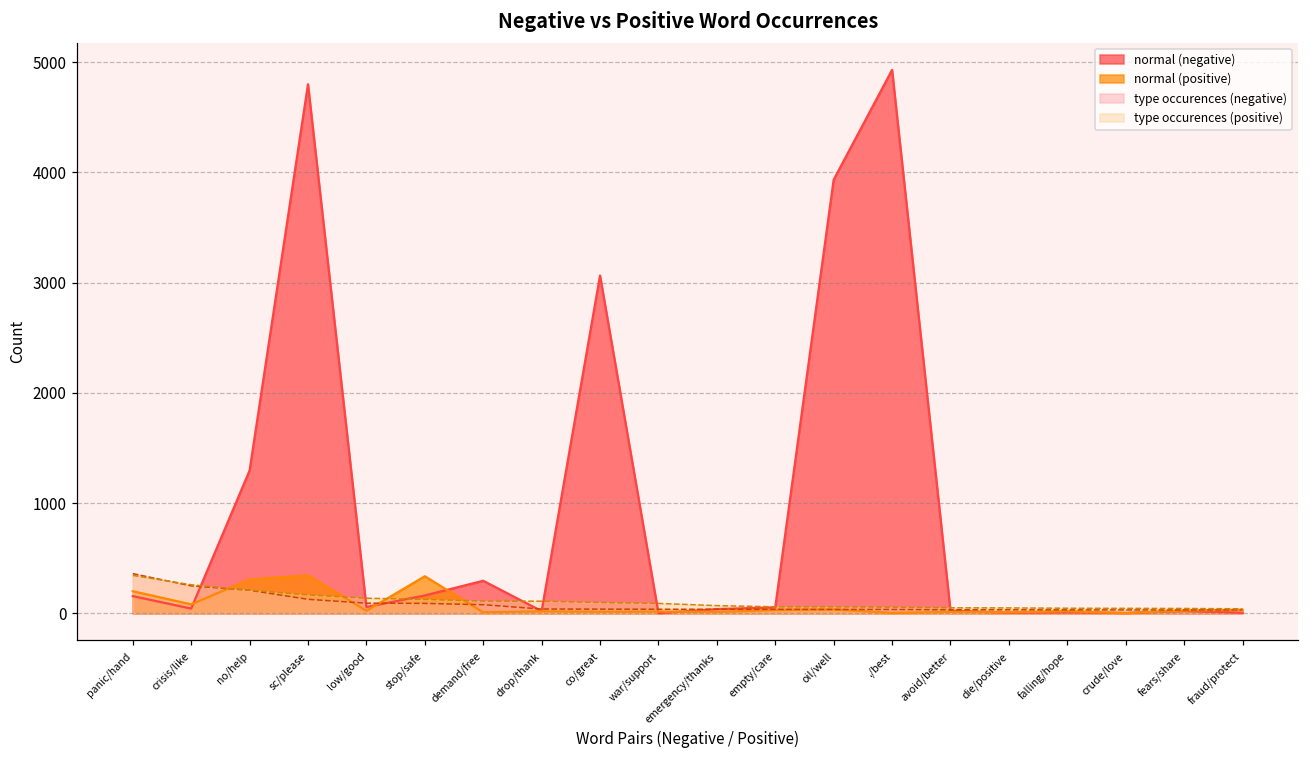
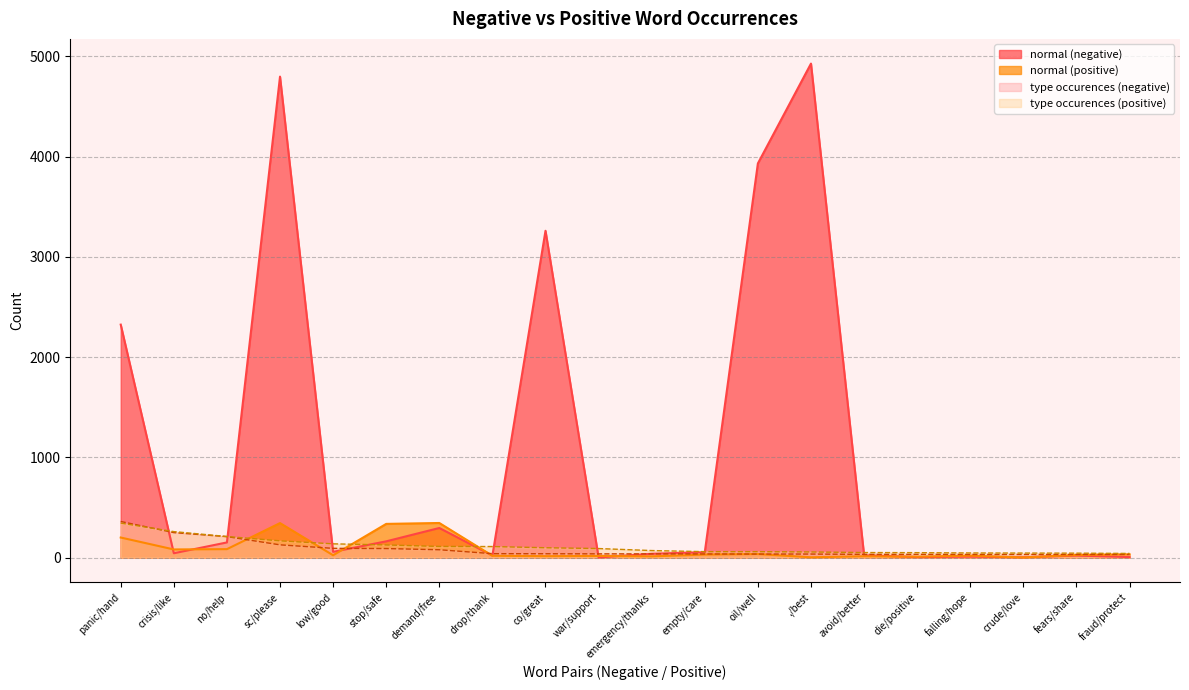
normal (negative), panic/hand: 160 -> 2320
normal (negative), no/help: 1300 -> 150
normal (positive), no/help: 310 -> 80
normal (positive), demand/free: 10 -> 350
normal (negative), co/great: 3060 -> 3260
